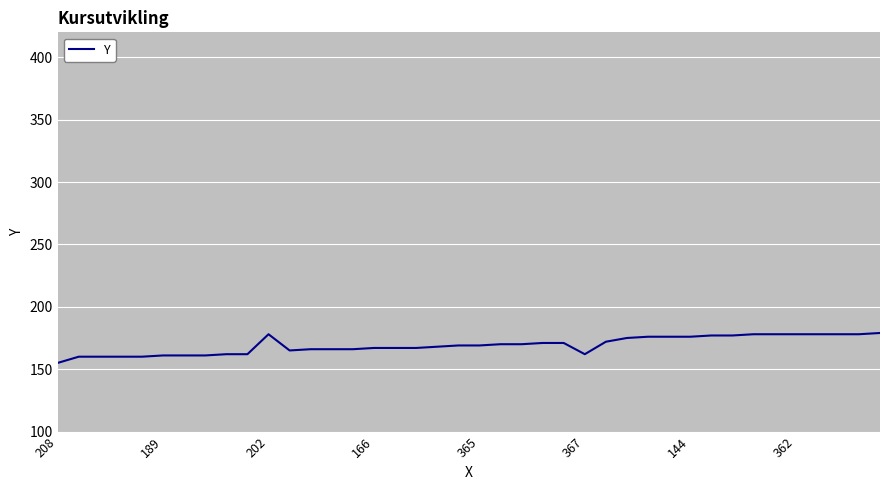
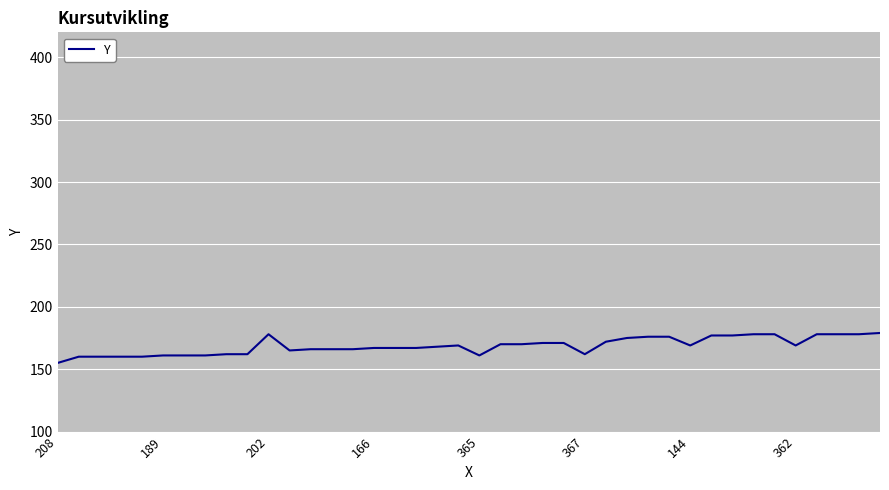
365: 169 -> 161
144: 176 -> 169
362: 178 -> 169
